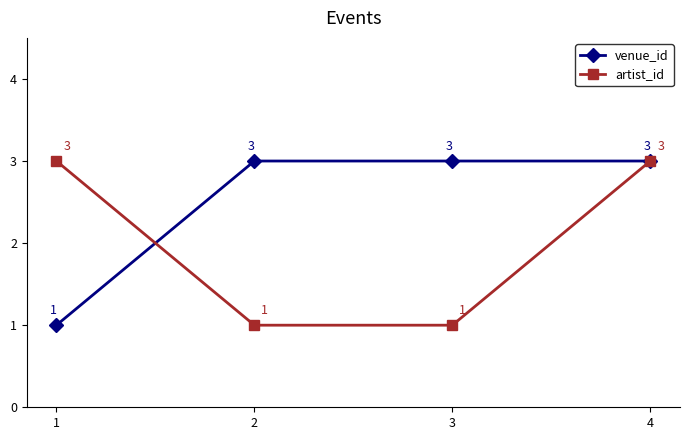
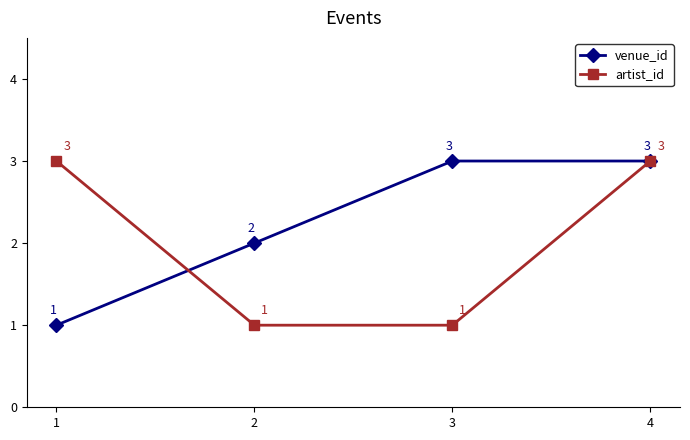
venue_id, 2: 3 -> 2
